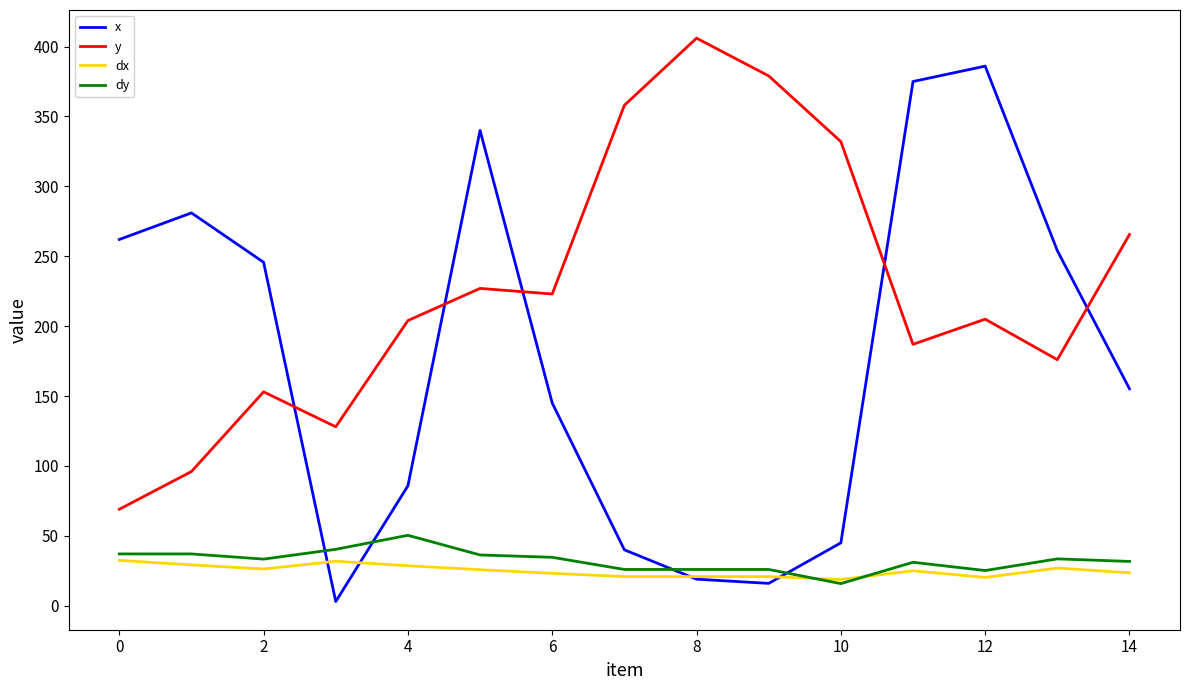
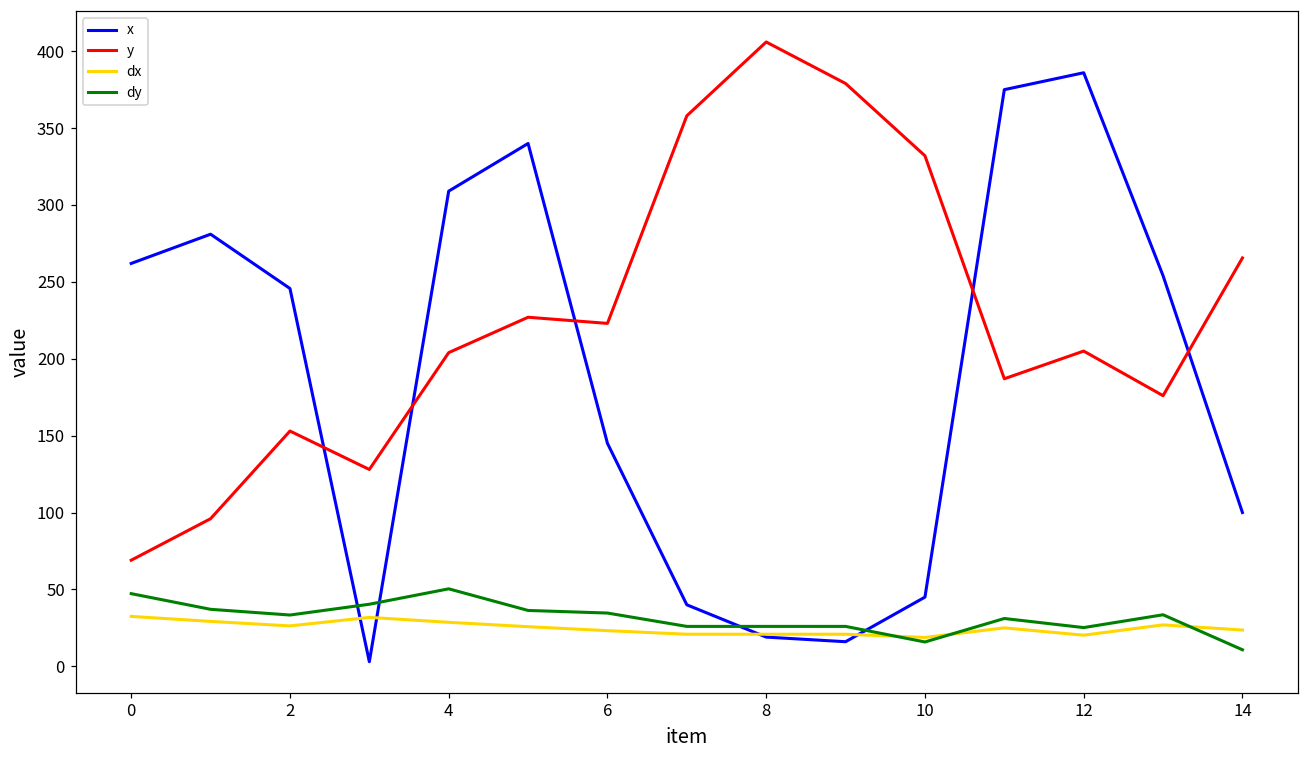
dy, 0: 37 -> 47
x, 4: 86 -> 309
x, 14: 155 -> 100
dy, 14: 32 -> 11
